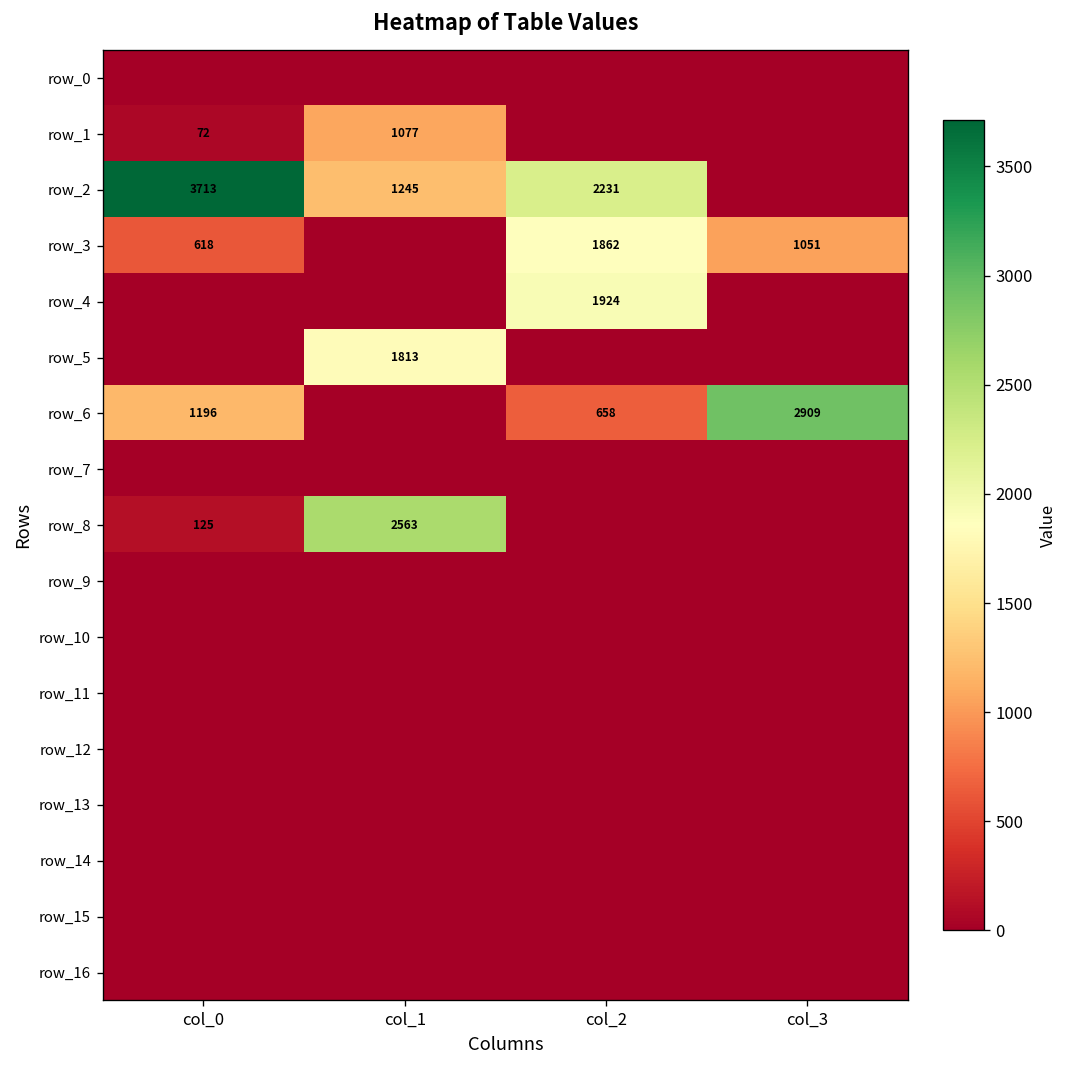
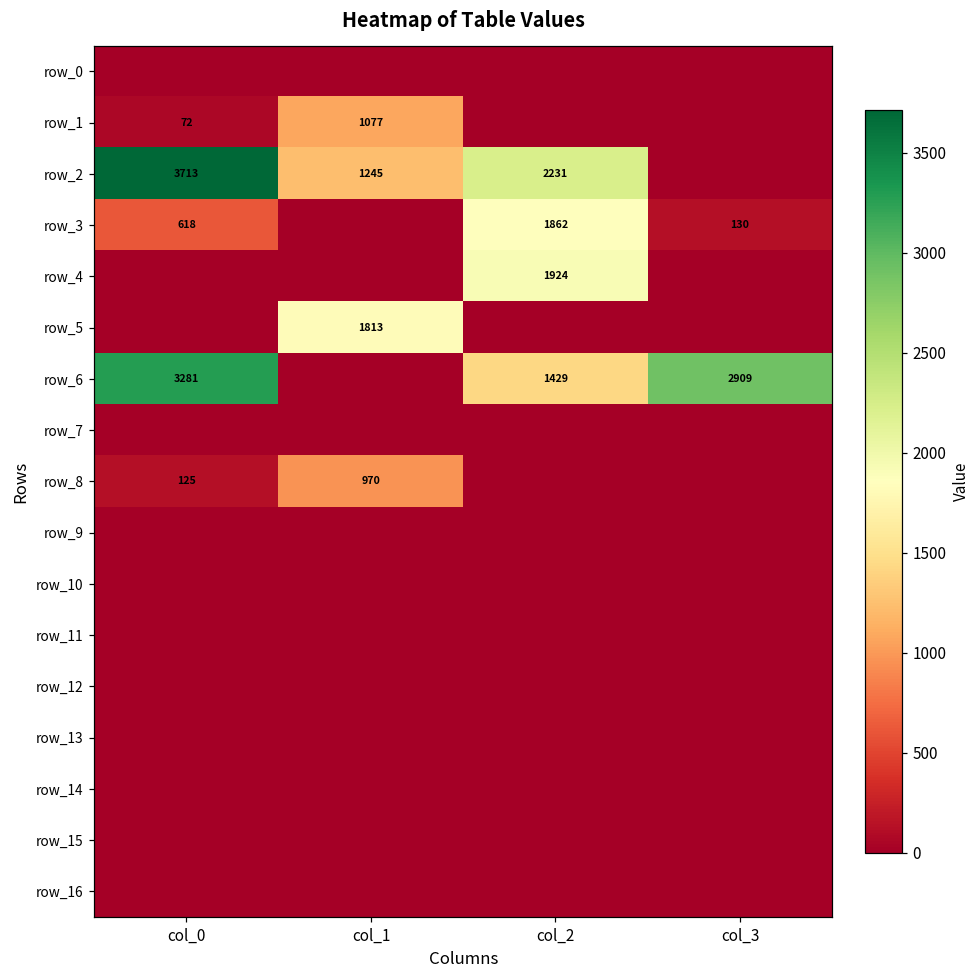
row_3, col_3: 1051 -> 130
row_6, col_0: 1196 -> 3281
row_6, col_2: 658 -> 1429
row_8, col_1: 2563 -> 970
